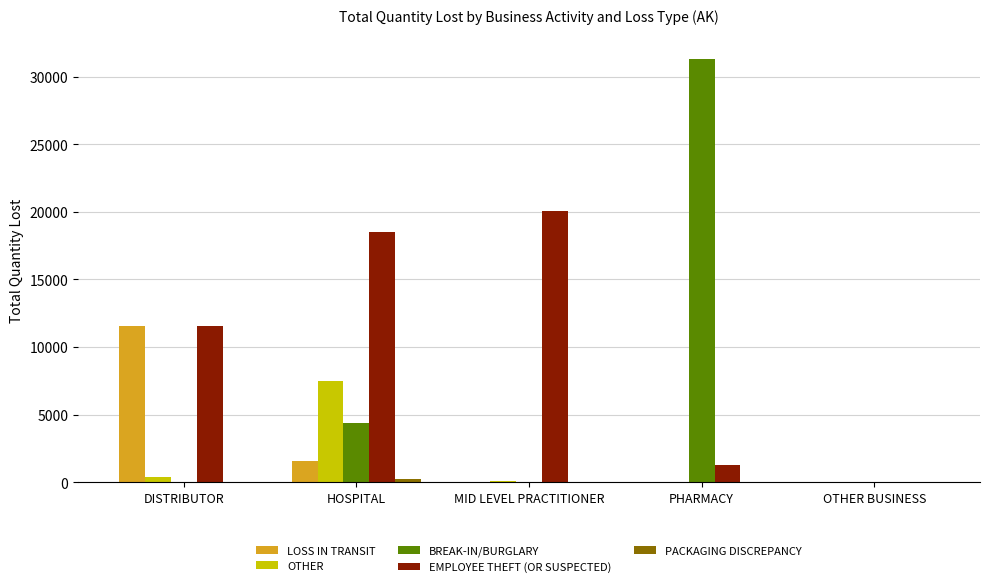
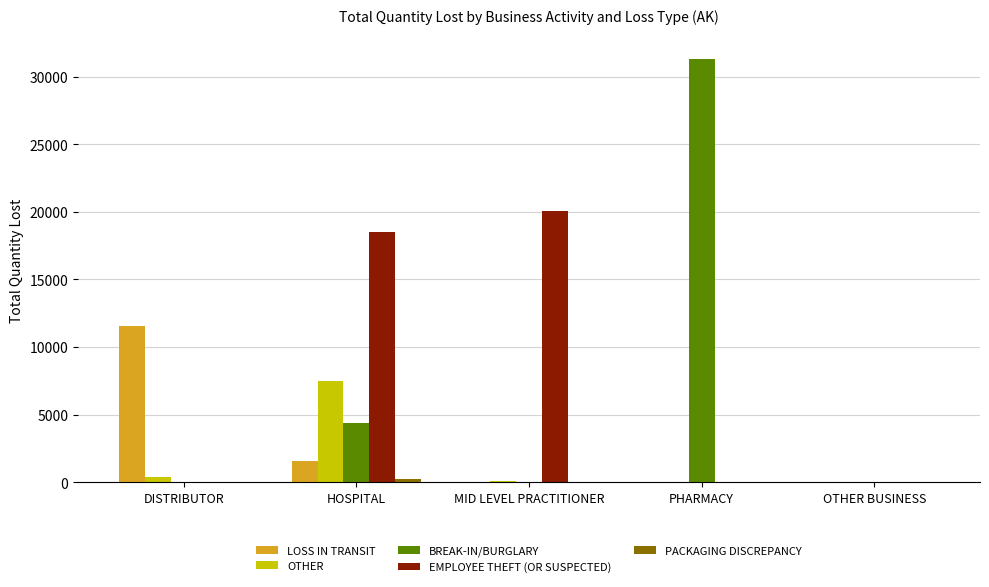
EMPLOYEE THEFT (OR SUSPECTED), DISTRIBUTOR: 11500 -> 0
EMPLOYEE THEFT (OR SUSPECTED), PHARMACY: 1300 -> 0
